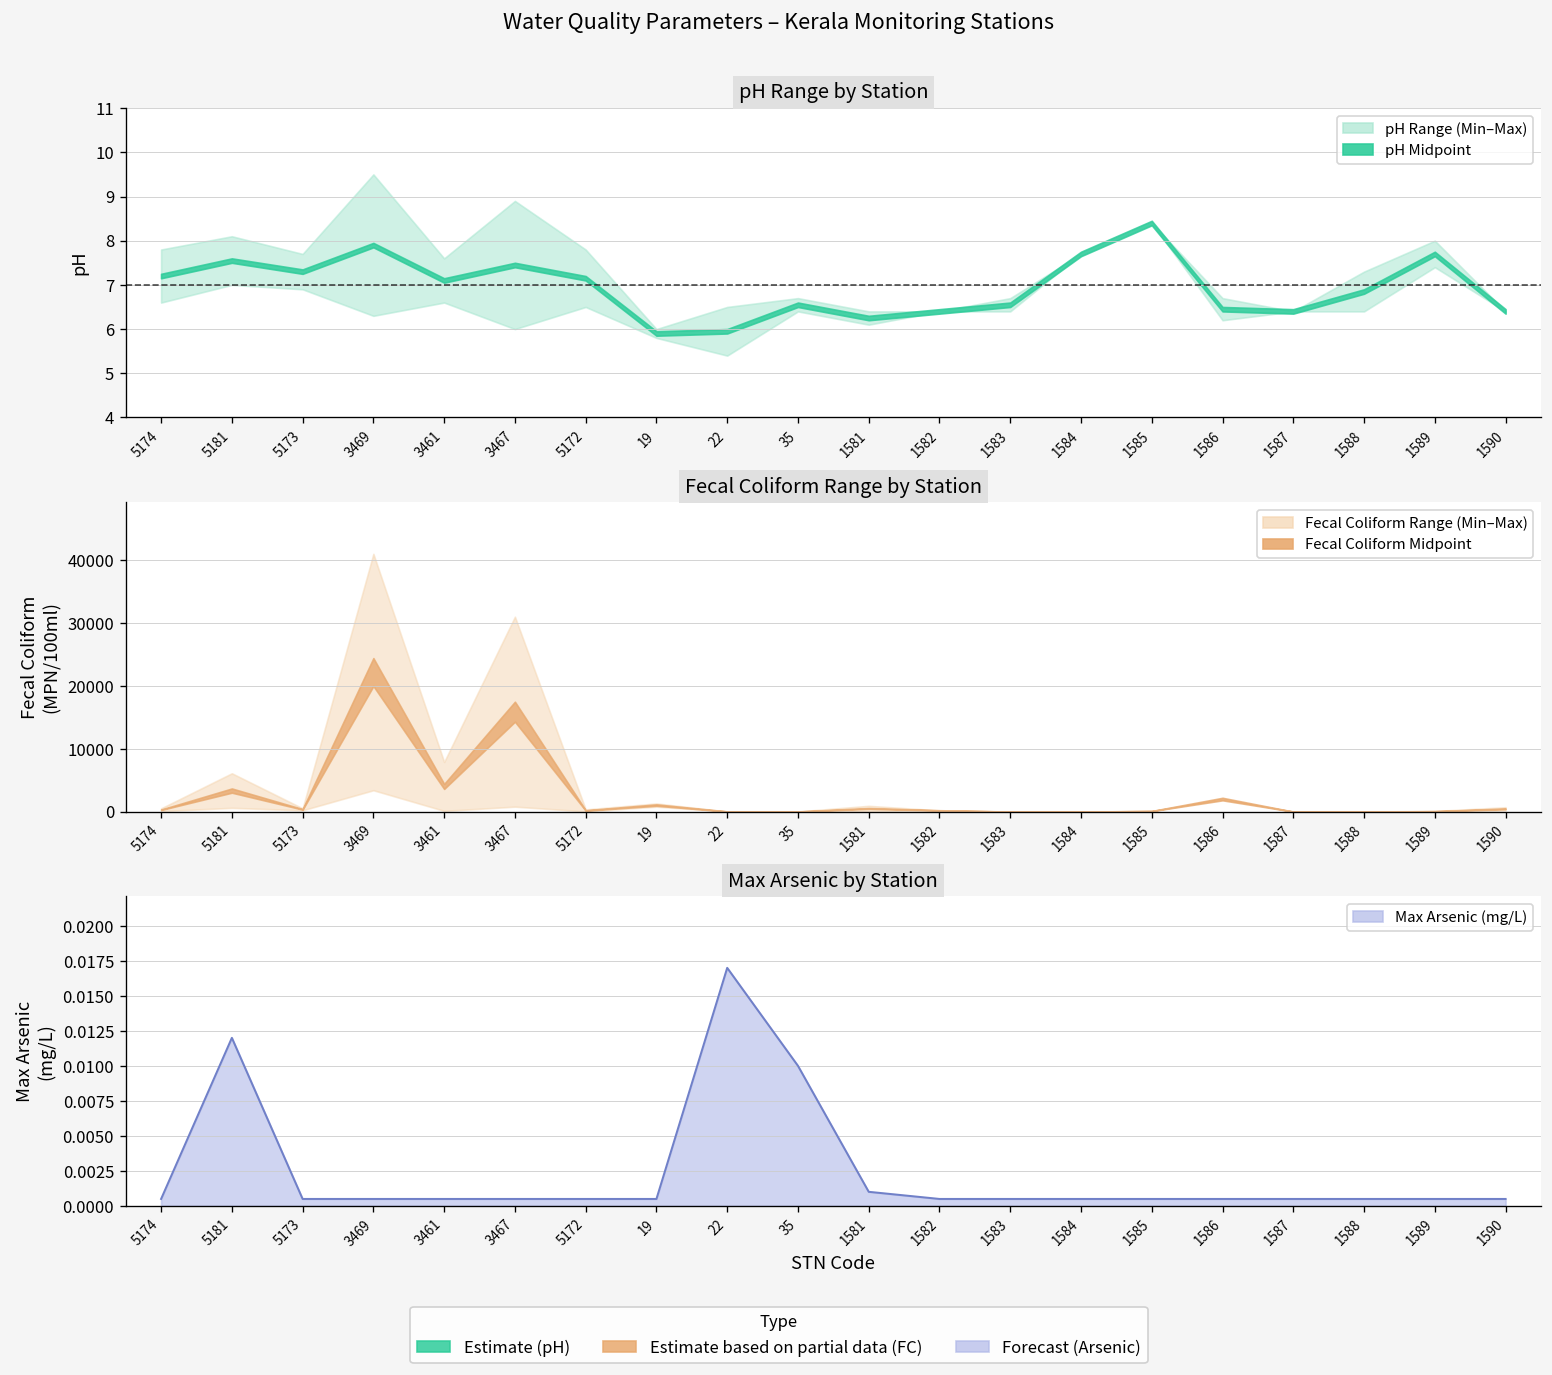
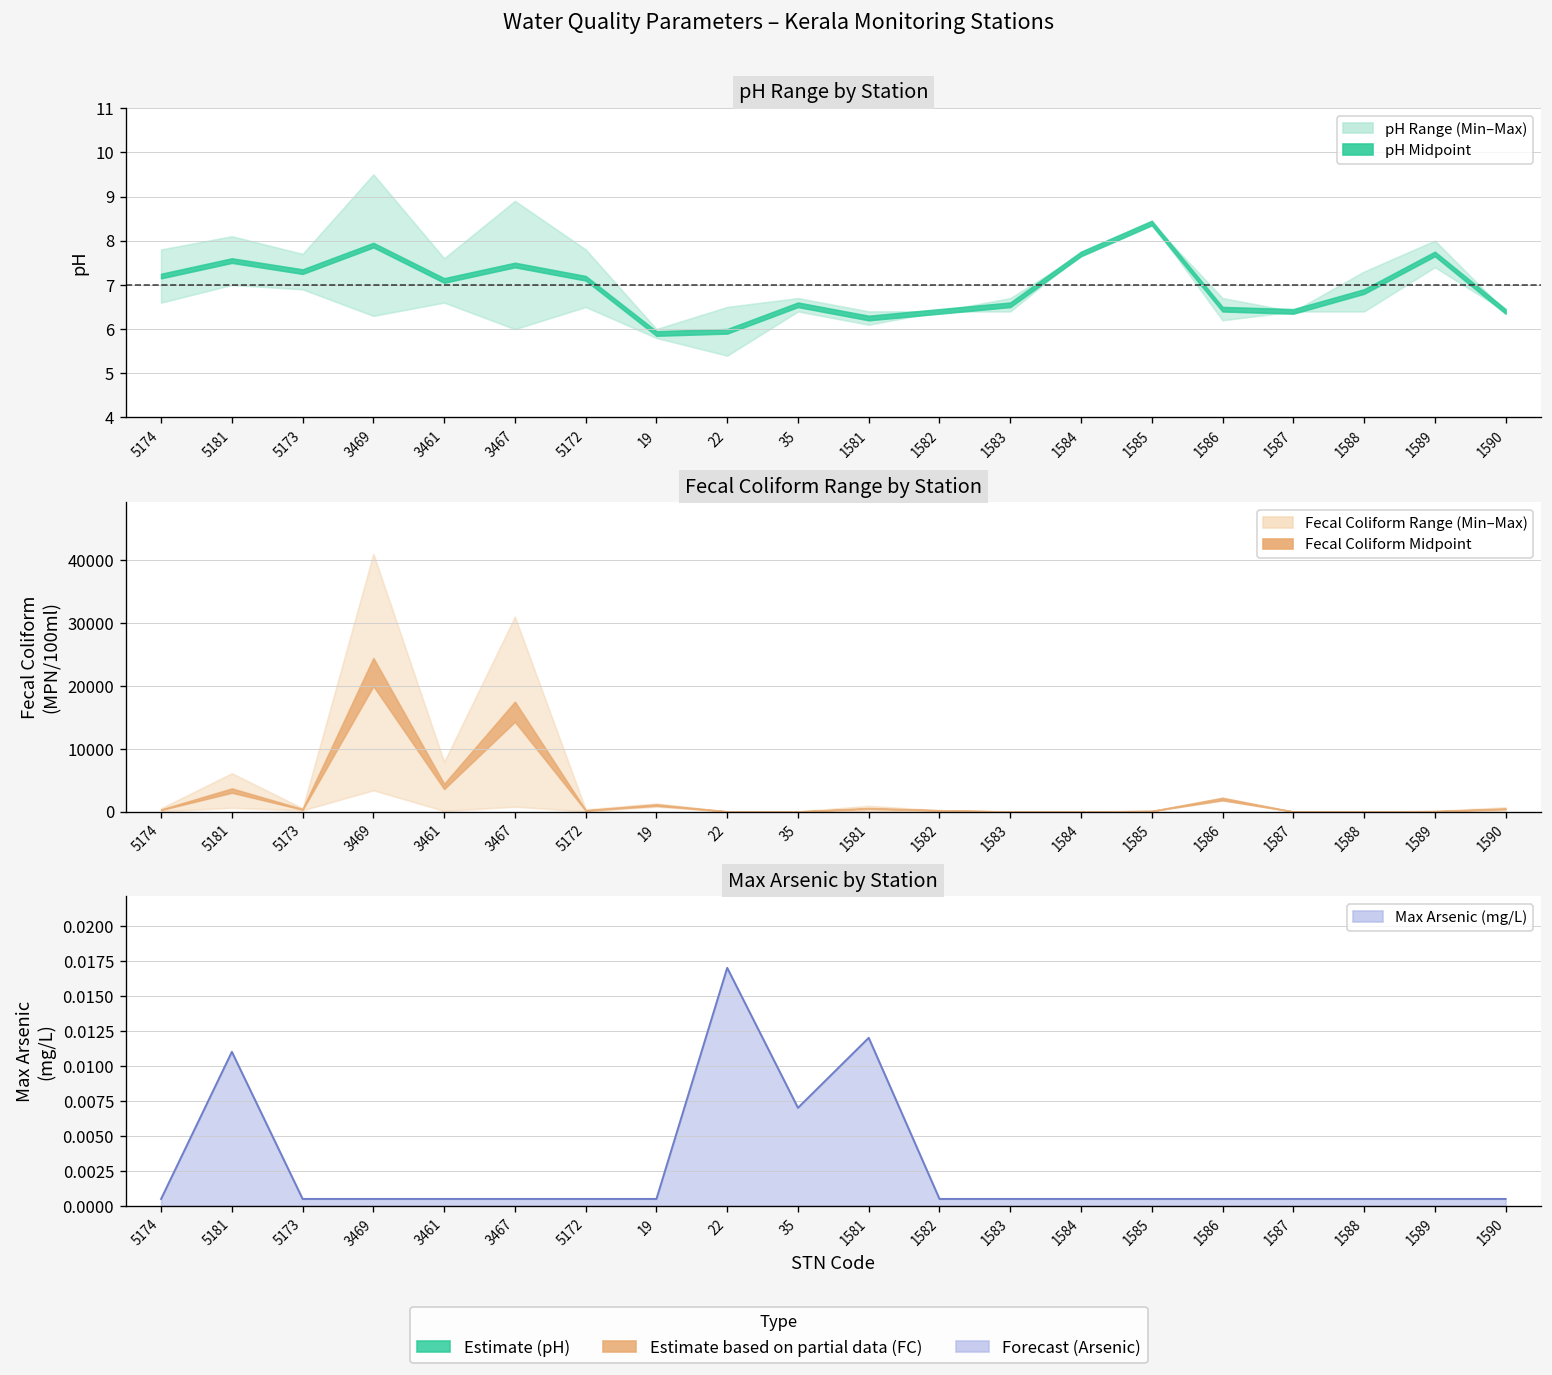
Max Arsenic by Station, 5181: 0.012 -> 0.011
Max Arsenic by Station, 35: 0.010 -> 0.007
Max Arsenic by Station, 1581: 0.001 -> 0.012
